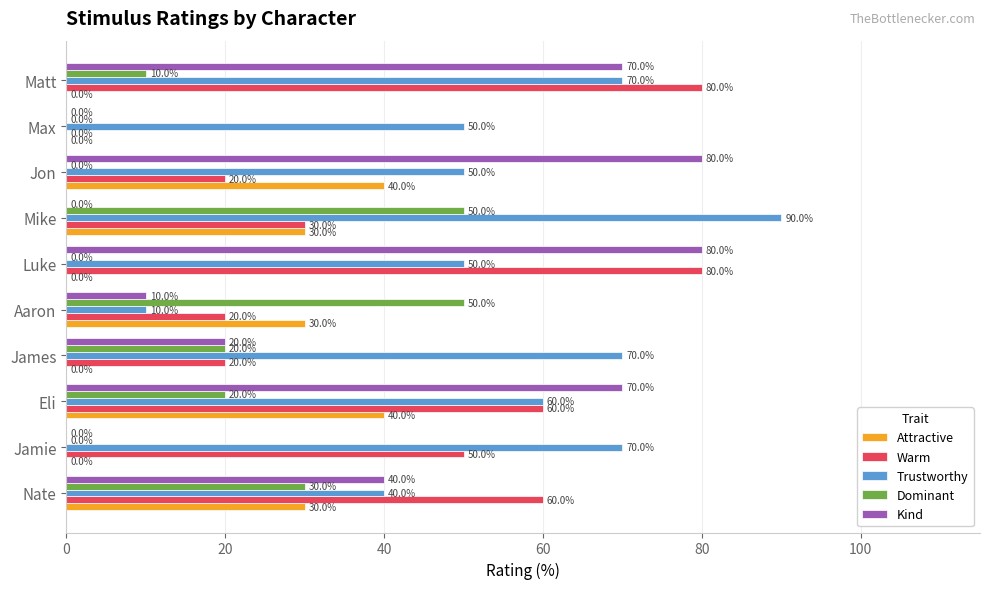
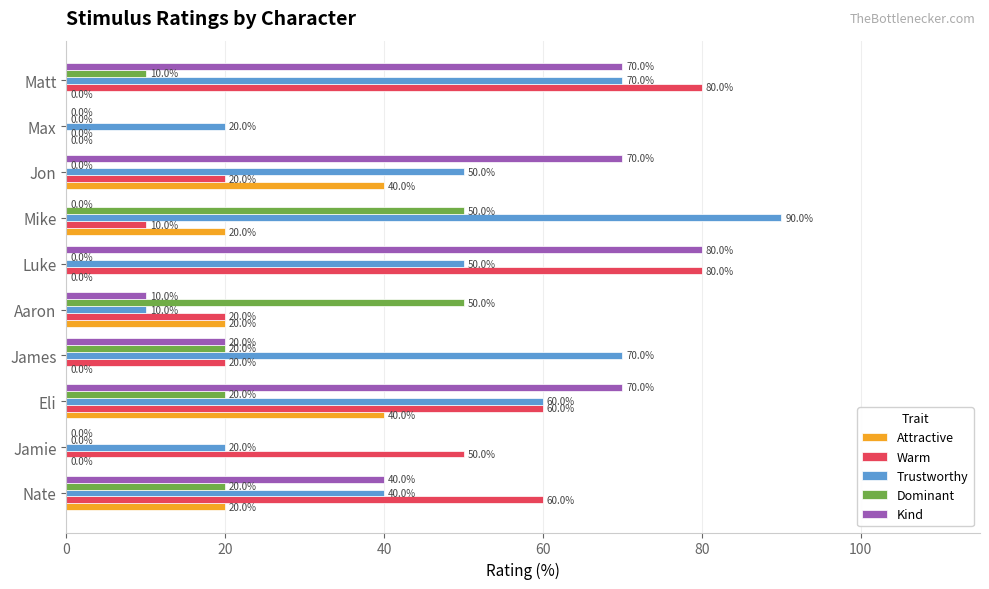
Trustworthy, Max: 50.0% -> 20.0%
Kind, Jon: 80.0% -> 70.0%
Warm, Mike: 30.0% -> 10.0%
Attractive, Mike: 30.0% -> 20.0%
Attractive, Aaron: 30.0% -> 20.0%
Trustworthy, Jamie: 70.0% -> 20.0%
Dominant, Nate: 30.0% -> 20.0%
Attractive, Nate: 30.0% -> 20.0%
